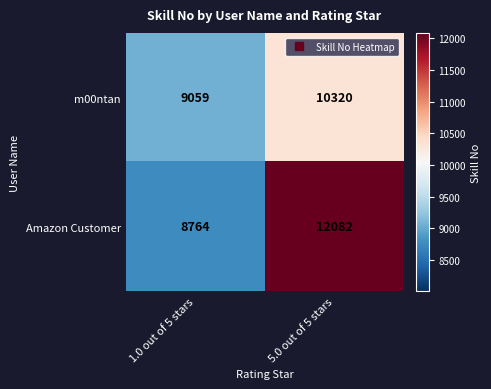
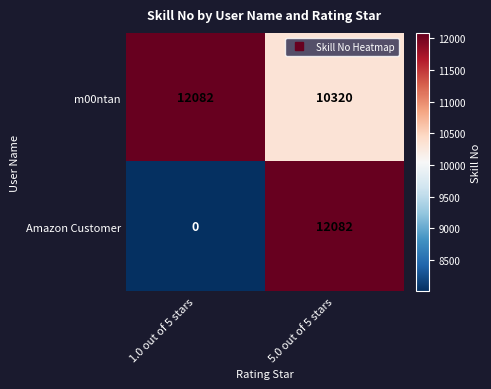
m00ntan, 1.0 out of 5 stars: 9059 -> 12082
Amazon Customer, 1.0 out of 5 stars: 8764 -> 0
